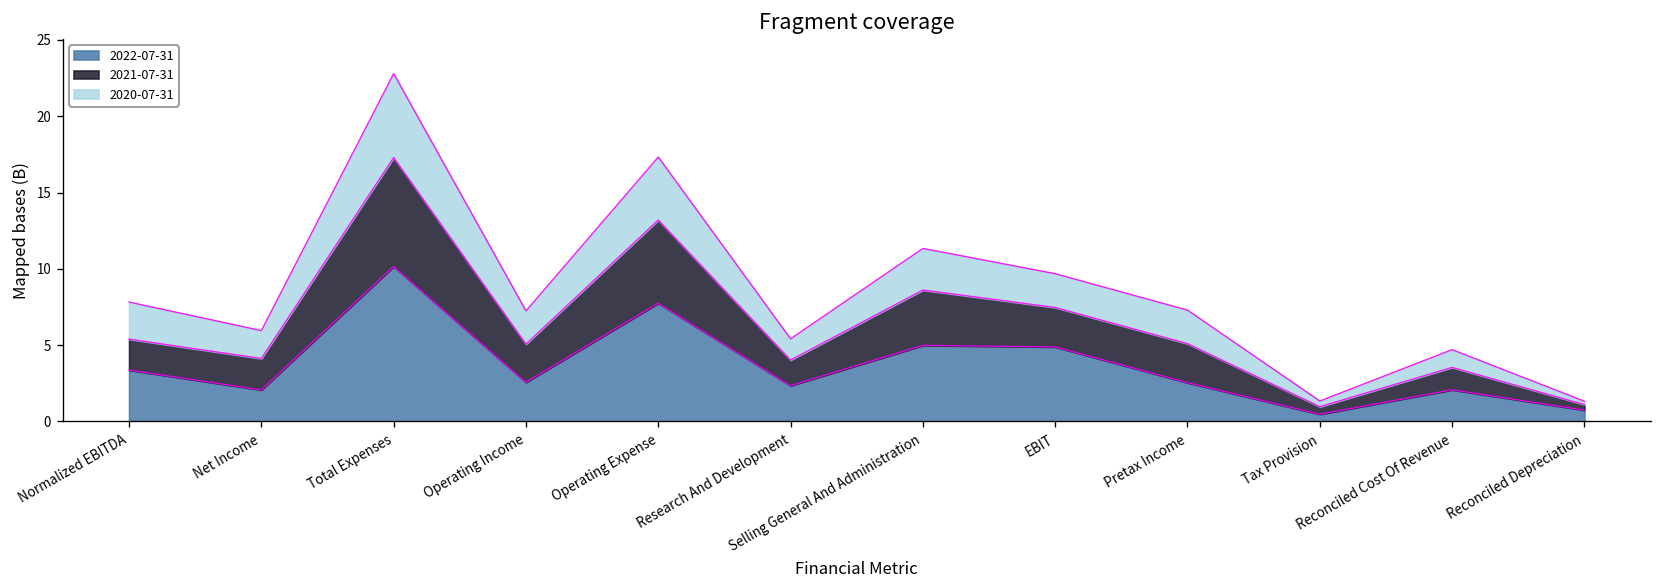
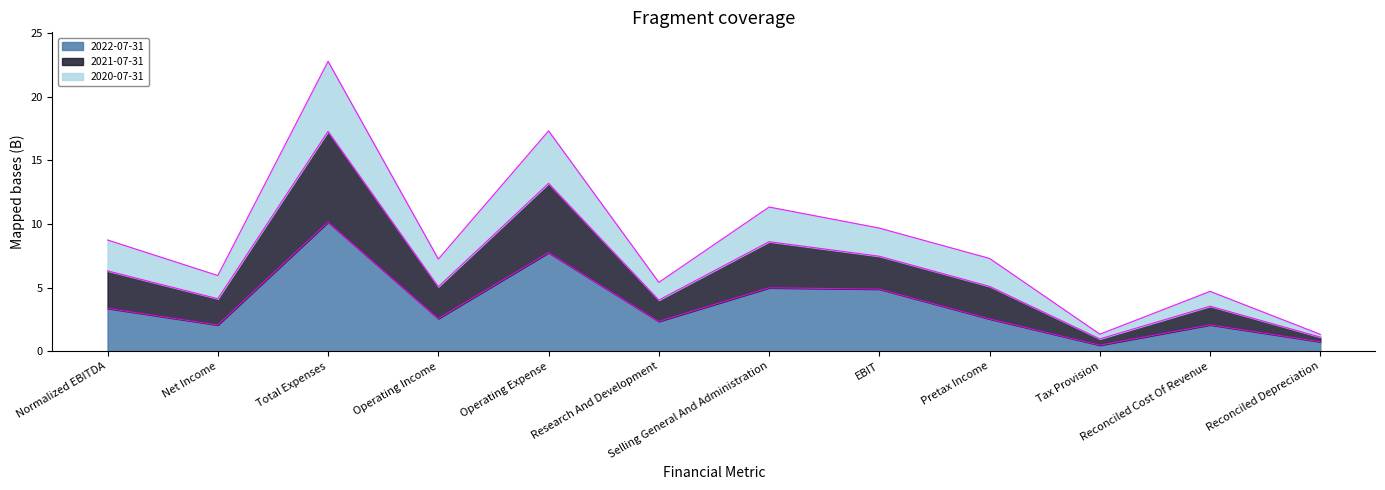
2021-07-31, Normalized EBITDA: 2.0 -> 2.9
